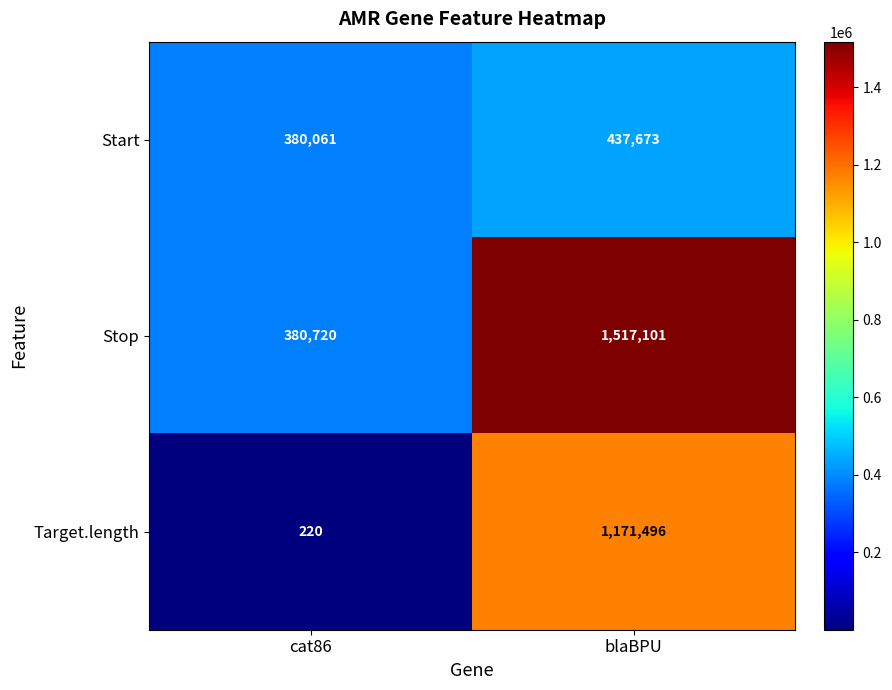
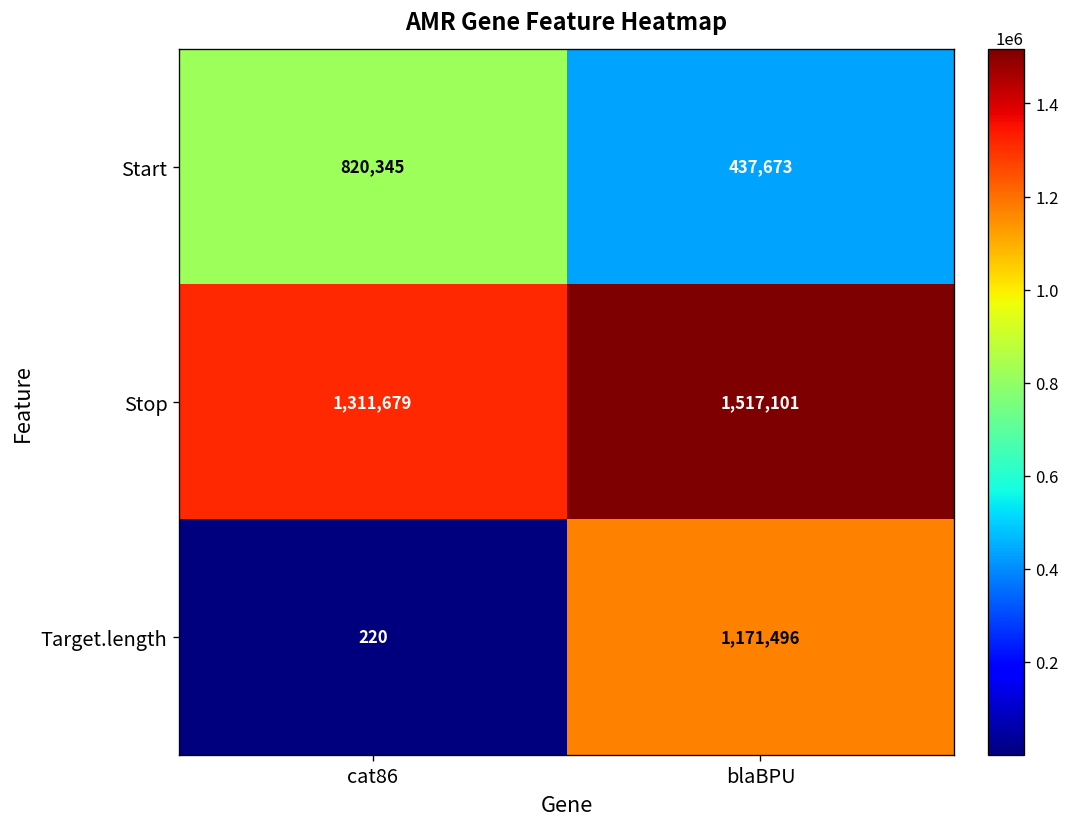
Start, cat86: 380,061 -> 820,345
Stop, cat86: 380,720 -> 1,311,679
